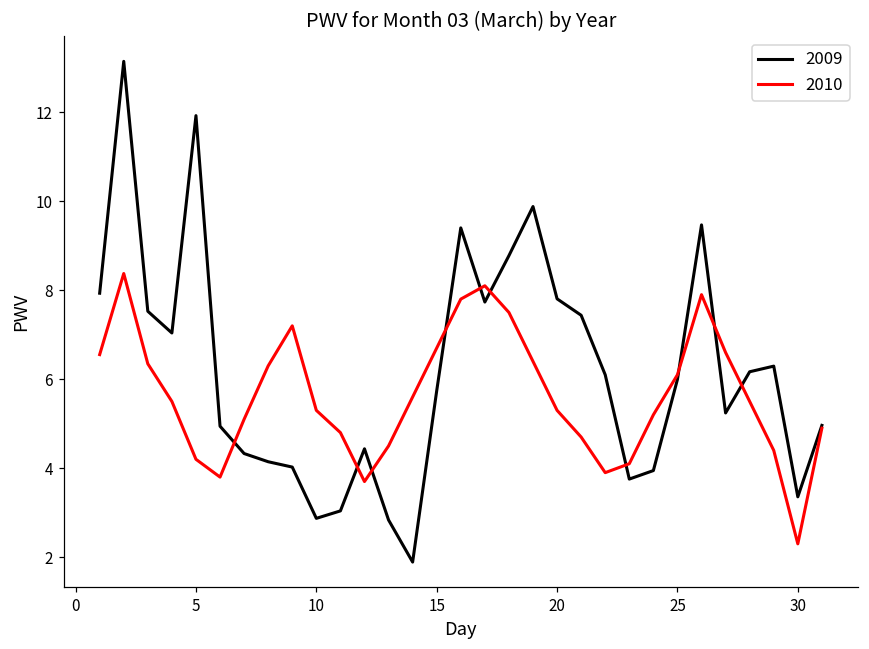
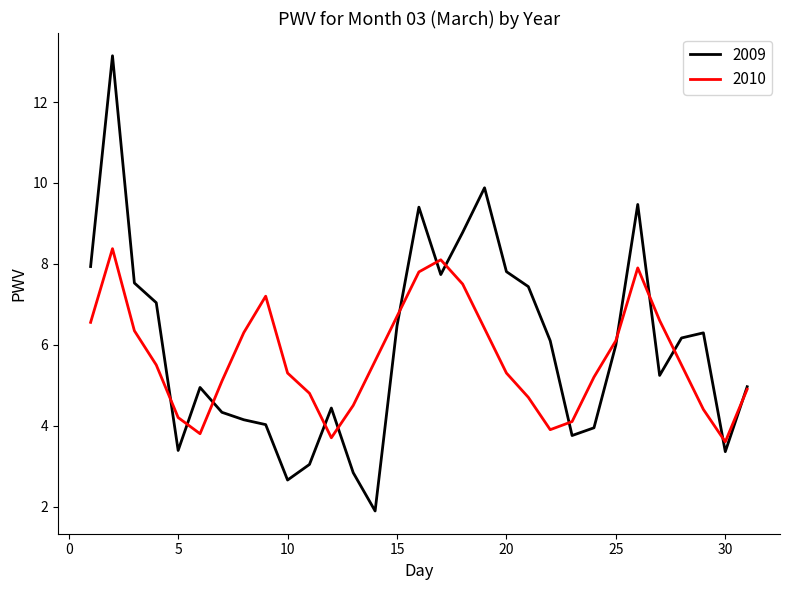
2009, 5: 11.9 -> 3.4
2009, 10: 2.9 -> 2.7
2009, 15: 5.7 -> 6.5
2010, 30: 2.3 -> 3.6
